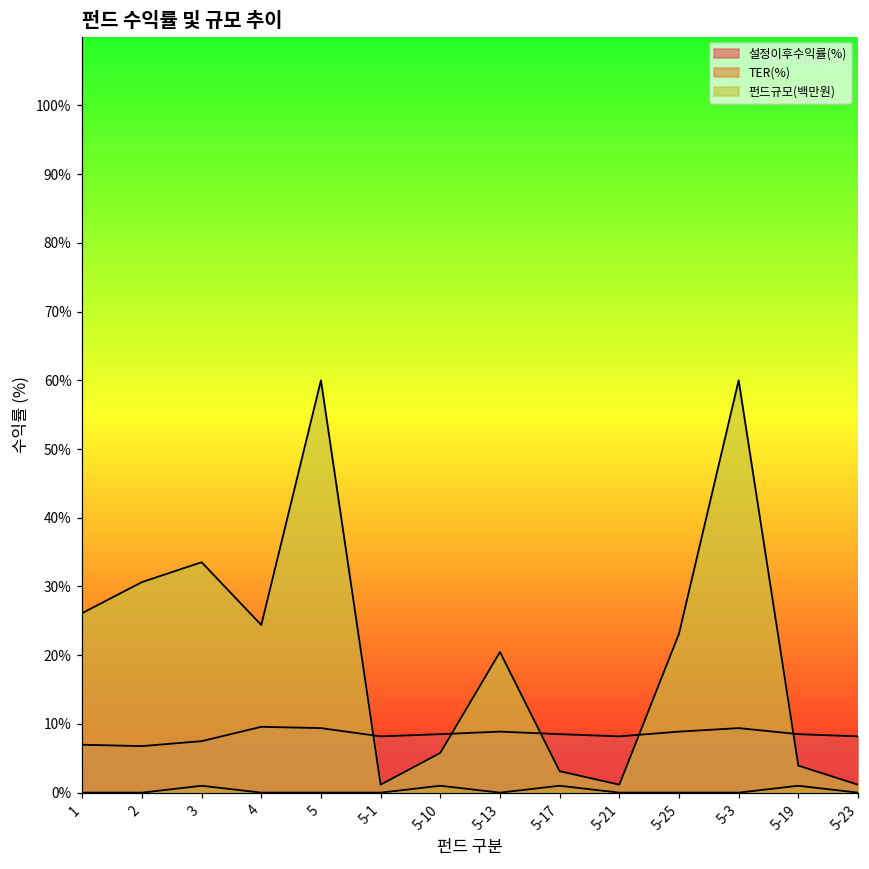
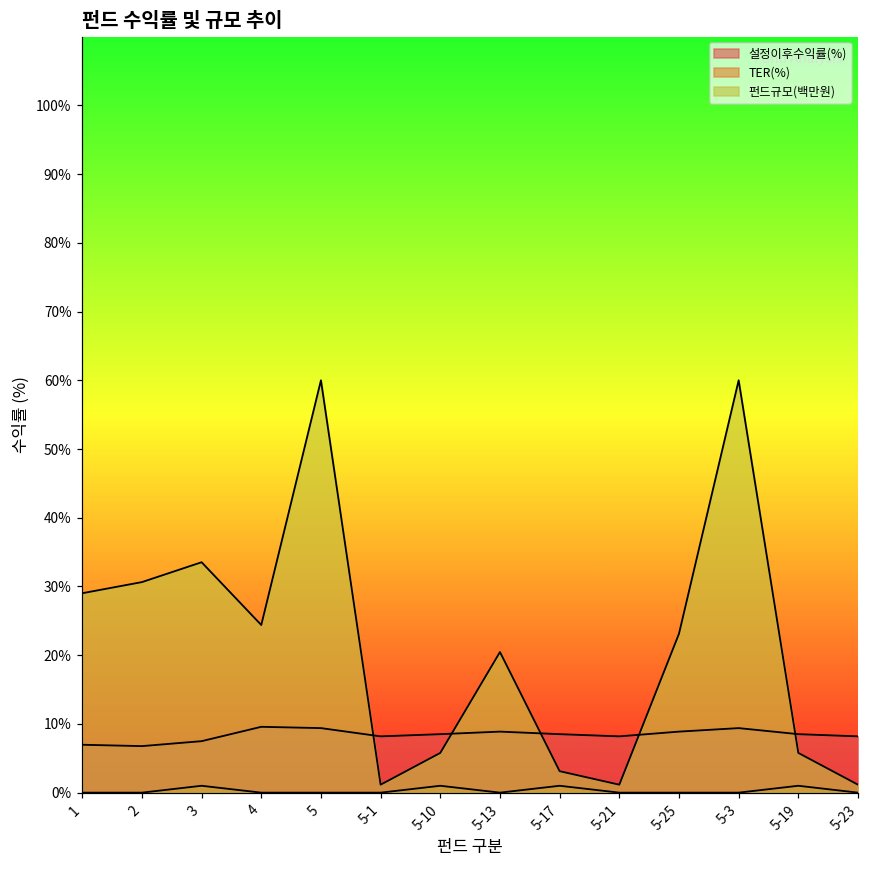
펀드규모(백만원), 1: 26% -> 29%
펀드규모(백만원), 5-19: 4% -> 6%
